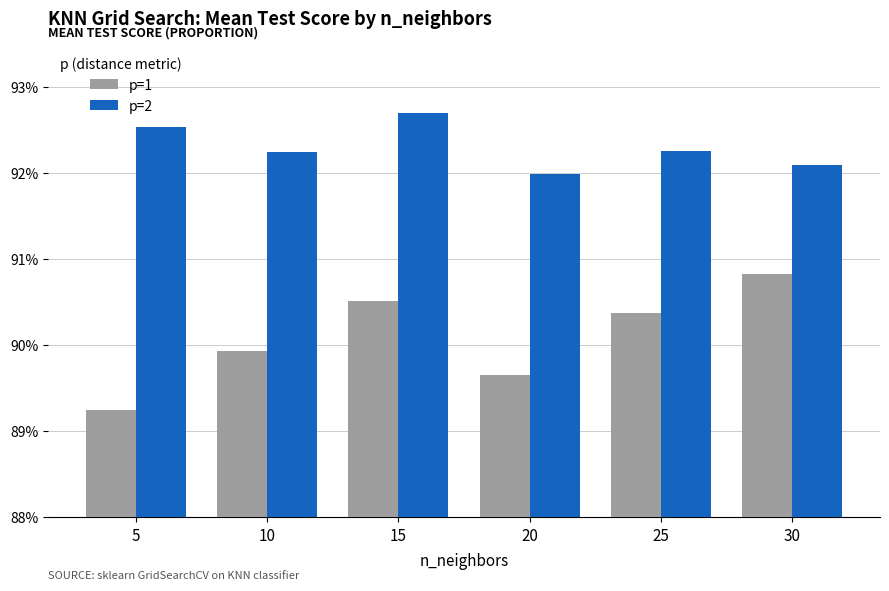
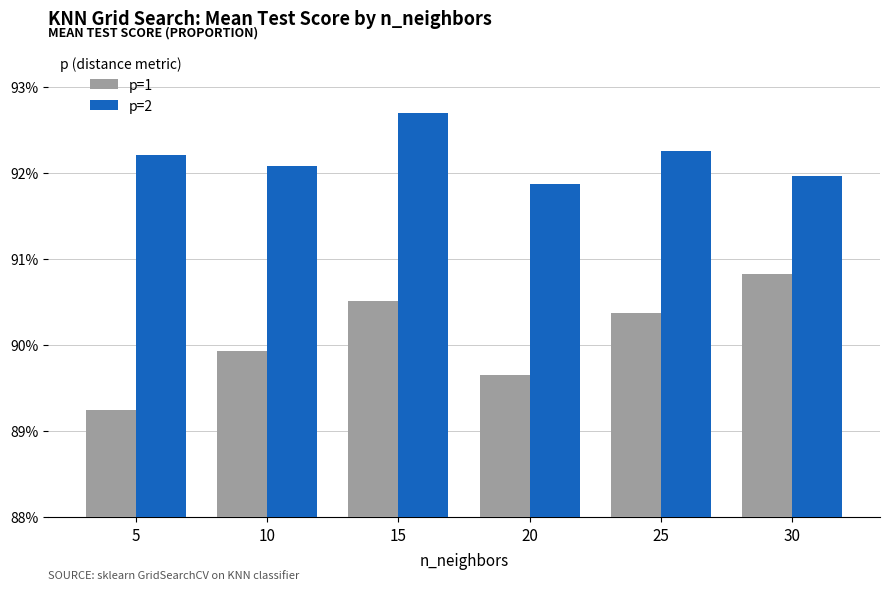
p=2, 5: 92.5% -> 92.2%
p=2, 10: 92.2% -> 92.1%
p=2, 20: 92.0% -> 91.9%
p=2, 30: 92.1% -> 92.0%
